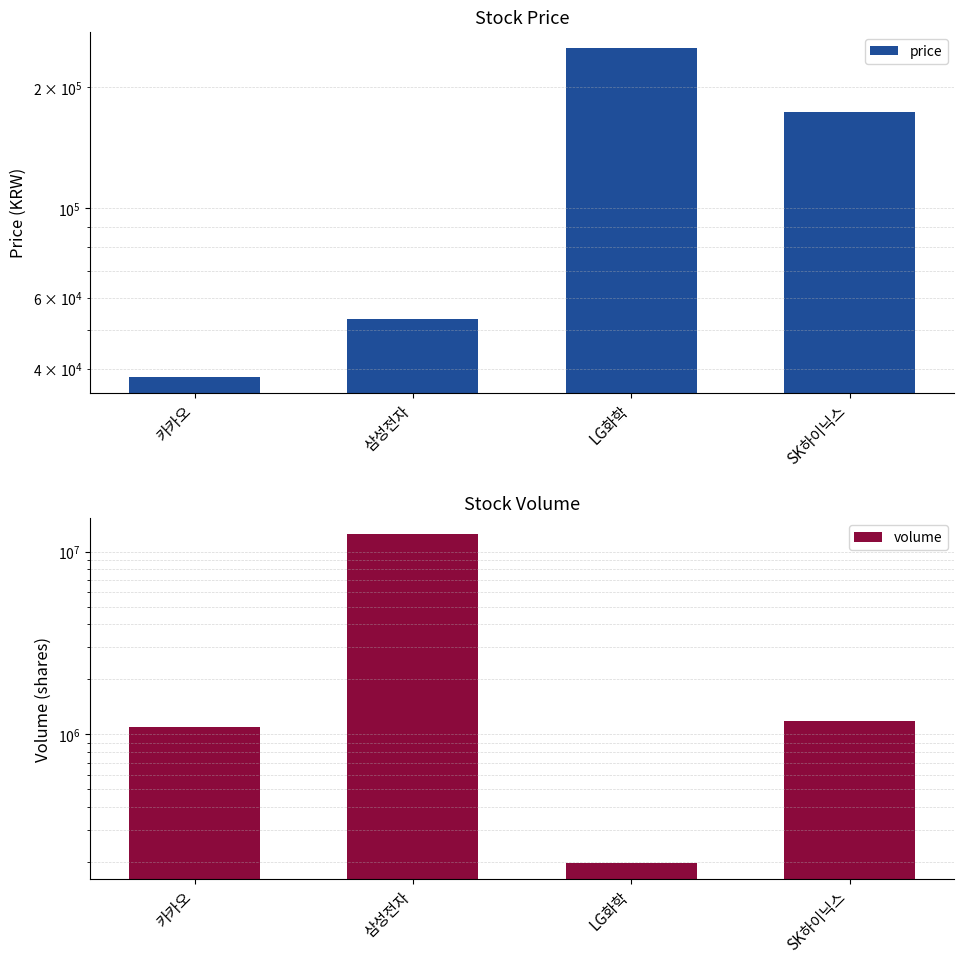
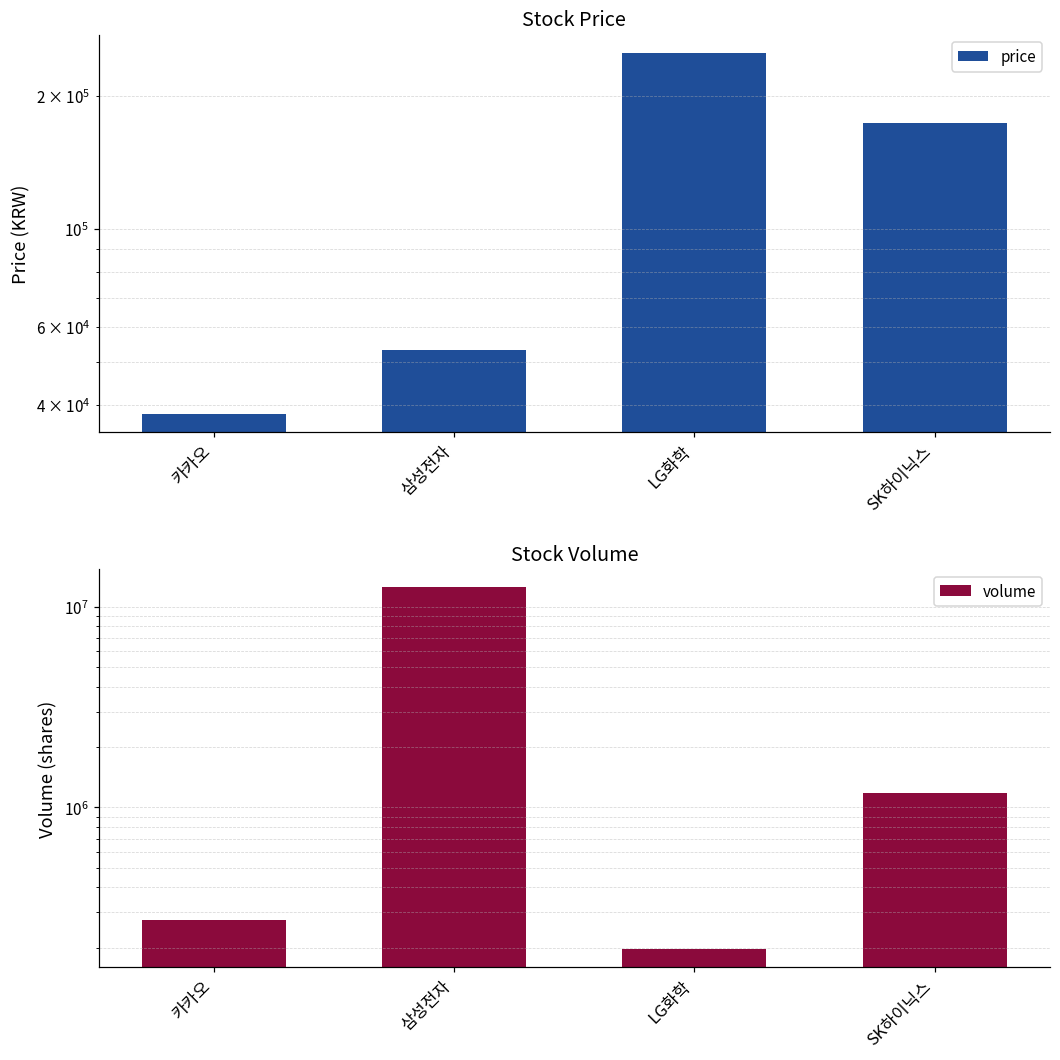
Stock Volume, 카카오: 1100000 -> 270000
